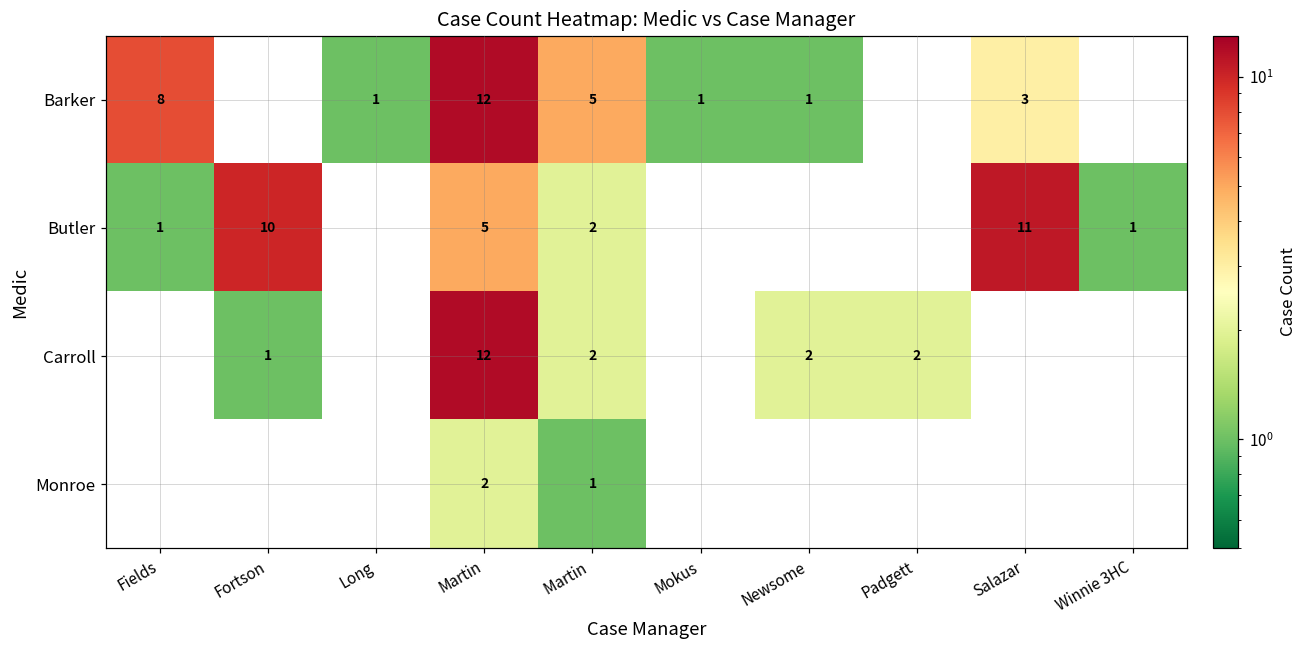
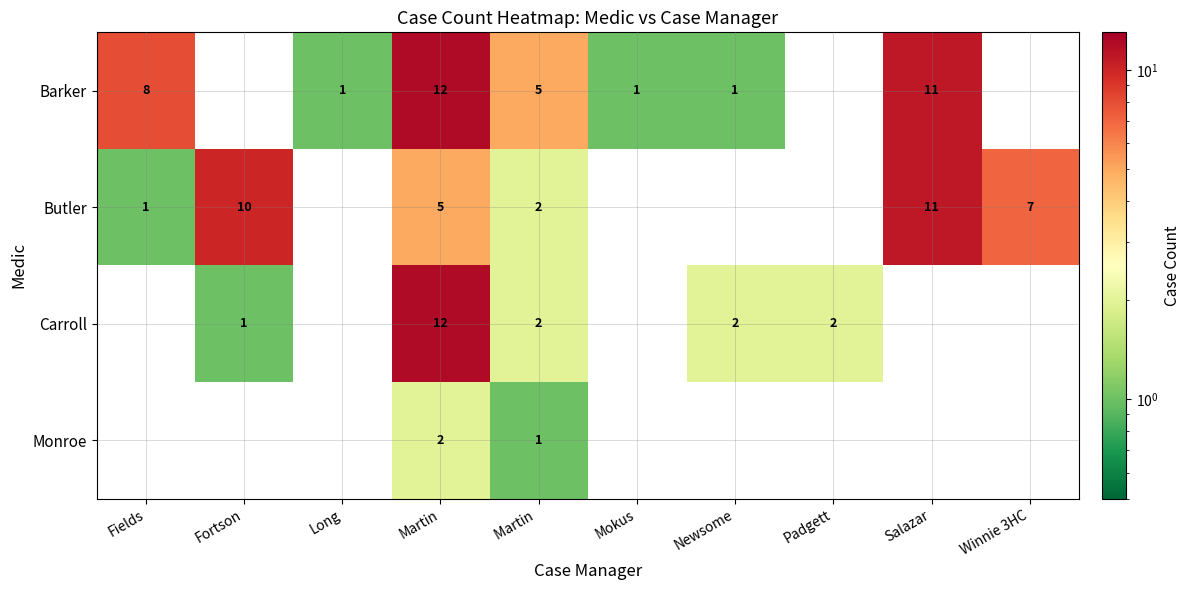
Barker, Salazar: 3 -> 11
Butler, Winnie 3HC: 1 -> 7
